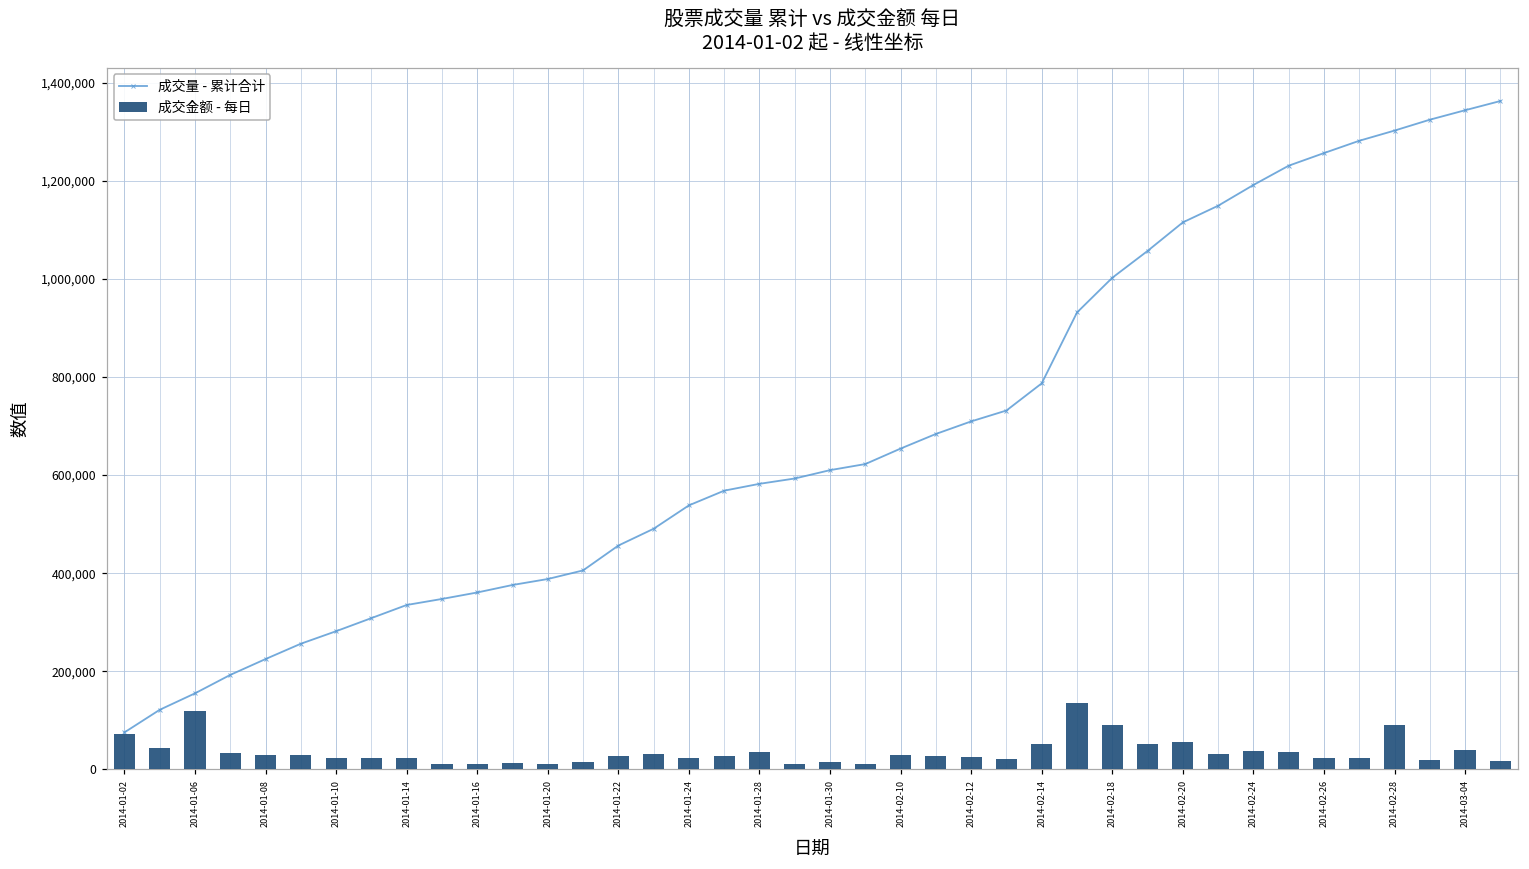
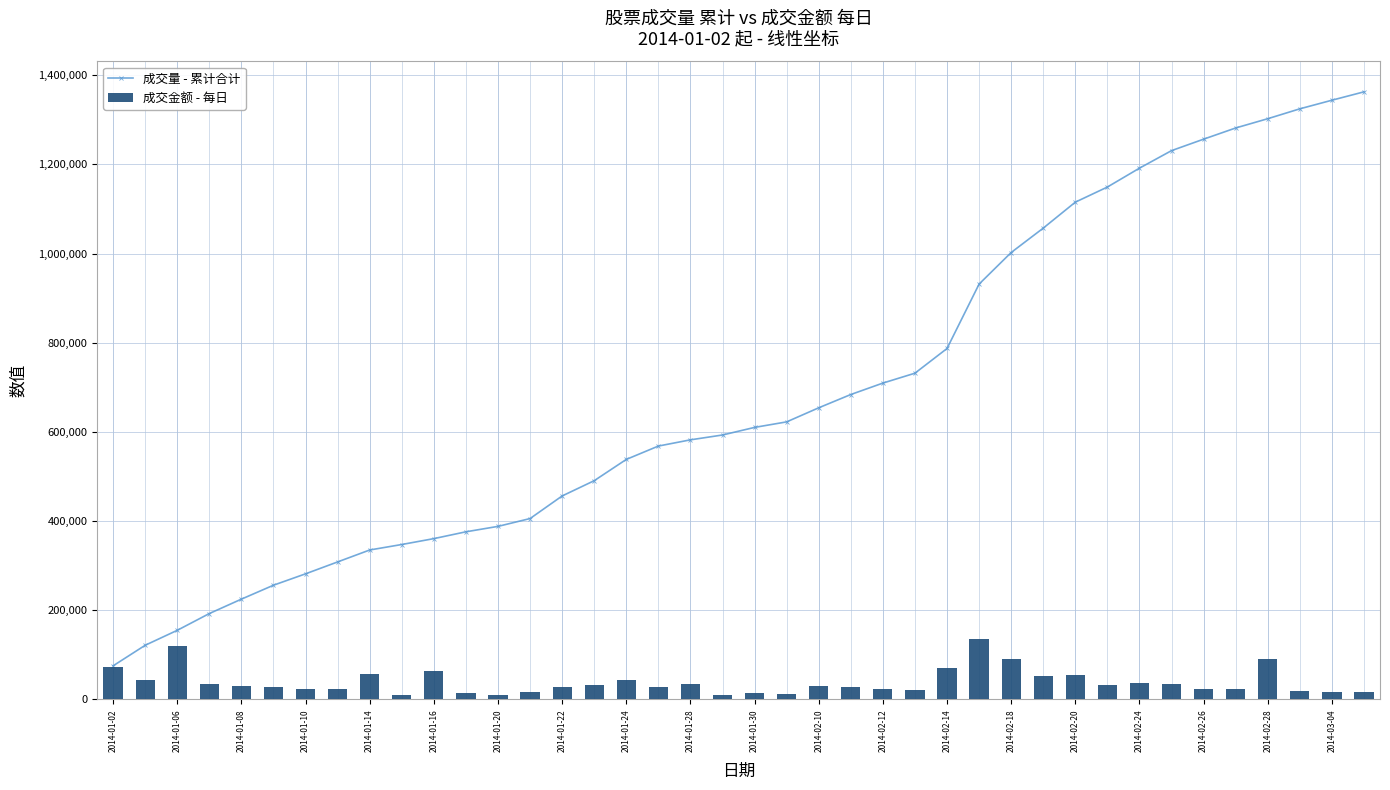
成交金额 - 每日, 2014-01-14: 20,000 -> 60,000
成交金额 - 每日, 2014-01-16: 10,000 -> 60,000
成交金额 - 每日, 2014-01-24: 20,000 -> 40,000
成交金额 - 每日, 2014-02-14: 50,000 -> 70,000
成交金额 - 每日, 2014-03-04: 40,000 -> 20,000
